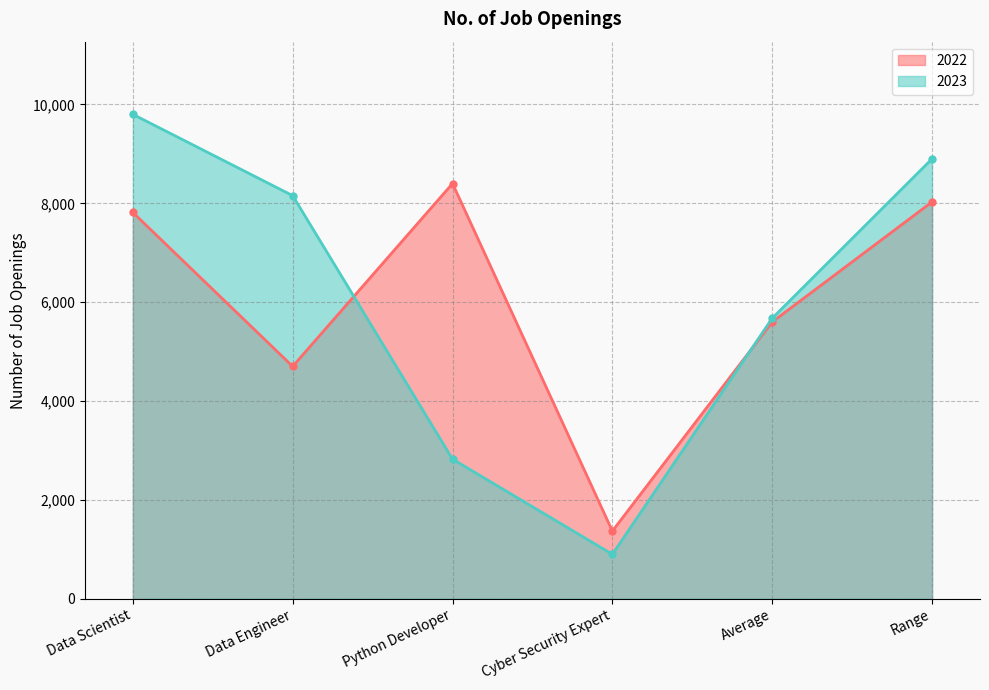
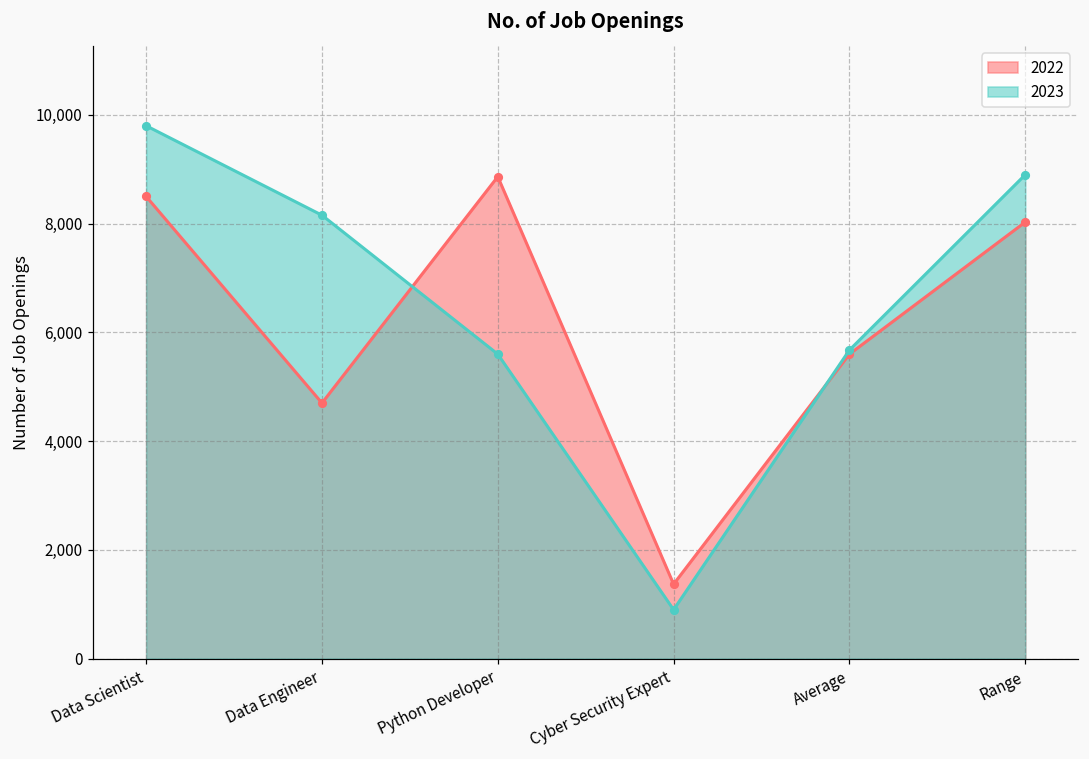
2022, Data Scientist: 7,800 -> 8,500
2022, Python Developer: 8,400 -> 8,900
2023, Python Developer: 2,800 -> 5,600
